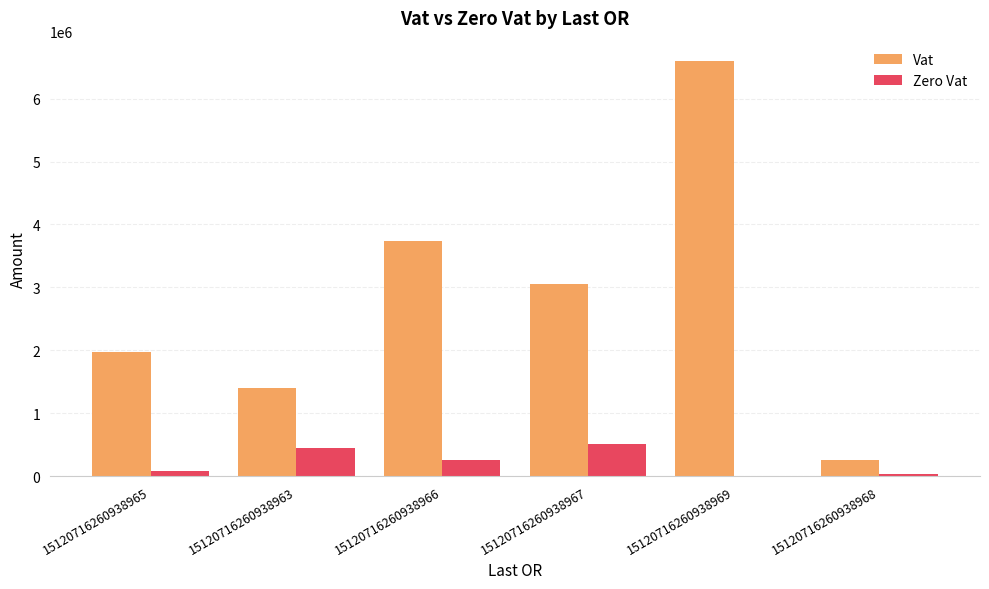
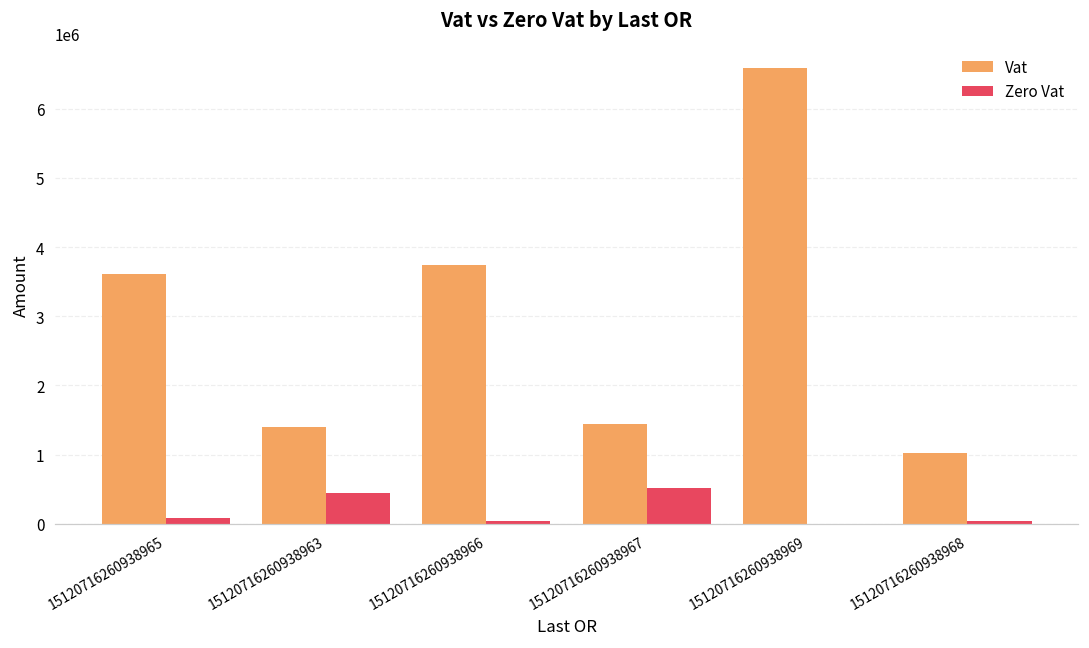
Vat, 15120716260938965: 2000000 -> 3600000
Zero Vat, 15120716260938966: 300000 -> 0
Vat, 15120716260938967: 3000000 -> 1400000
Vat, 15120716260938968: 300000 -> 1000000
